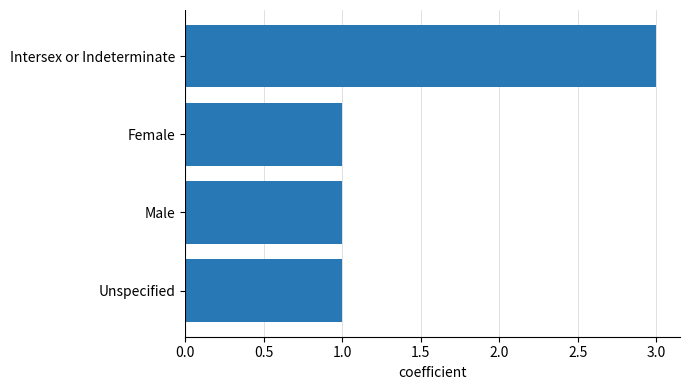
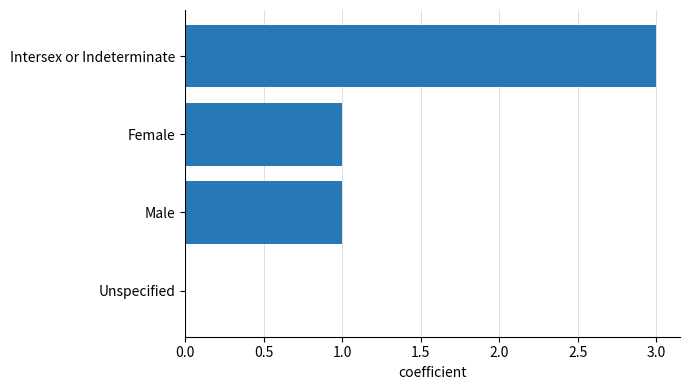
Unspecified: 1 -> 0
